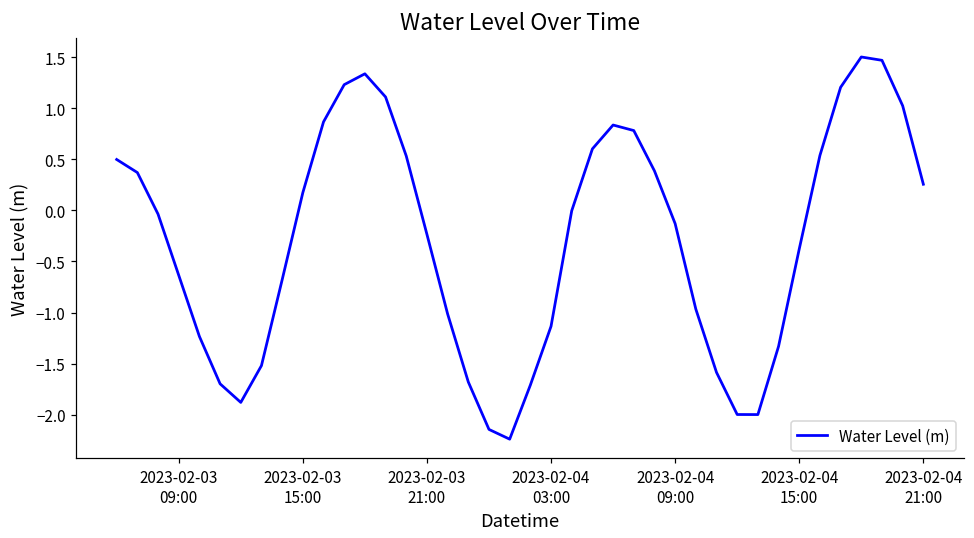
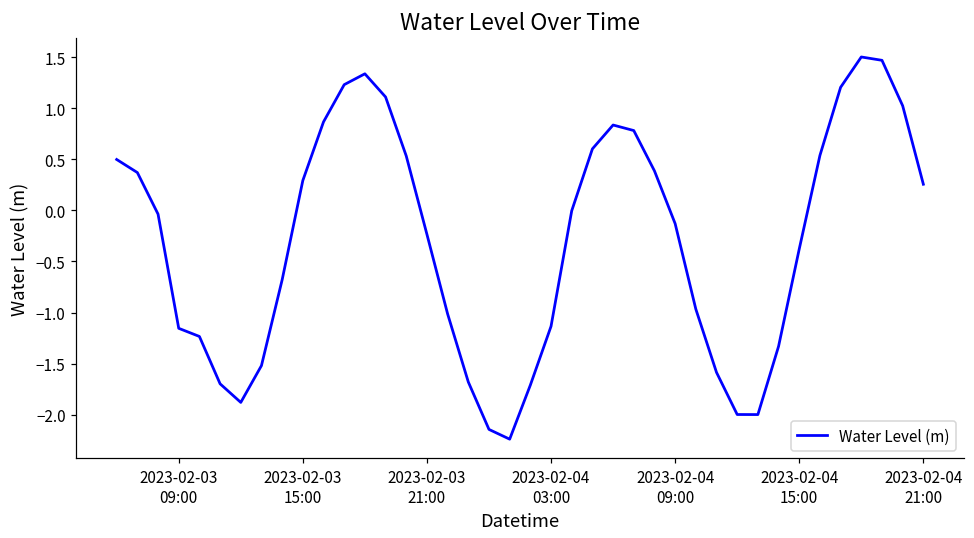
2023-02-03 09:00: -0.6 -> -1.2
2023-02-03 15:00: 0.2 -> 0.3
